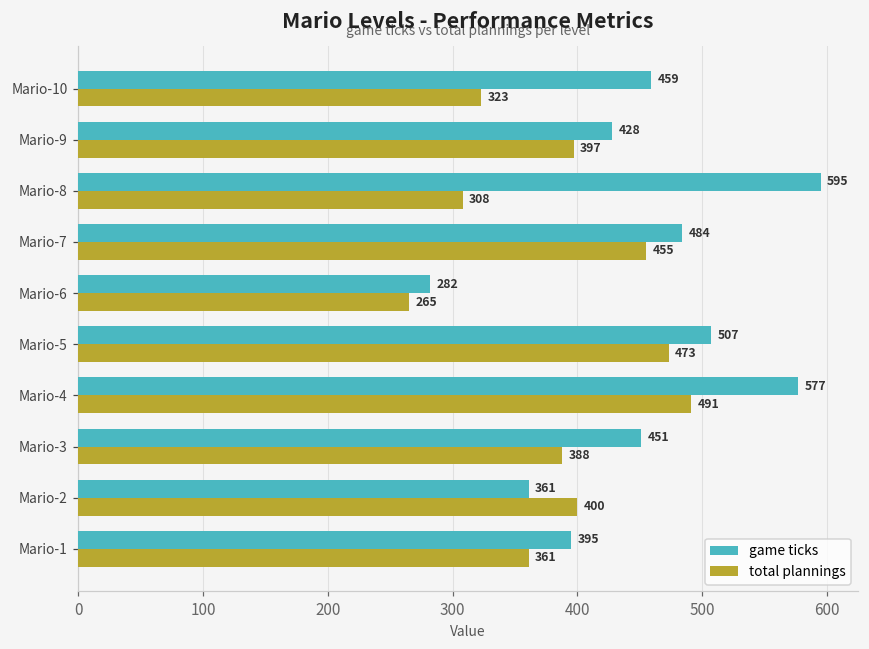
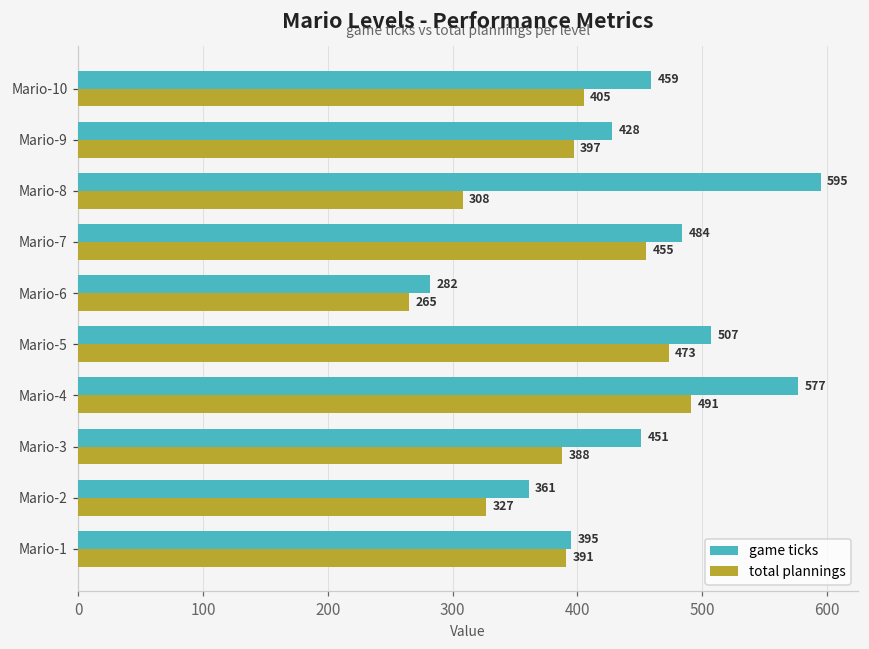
total plannings, Mario-10: 323 -> 405
total plannings, Mario-2: 400 -> 327
total plannings, Mario-1: 361 -> 391
